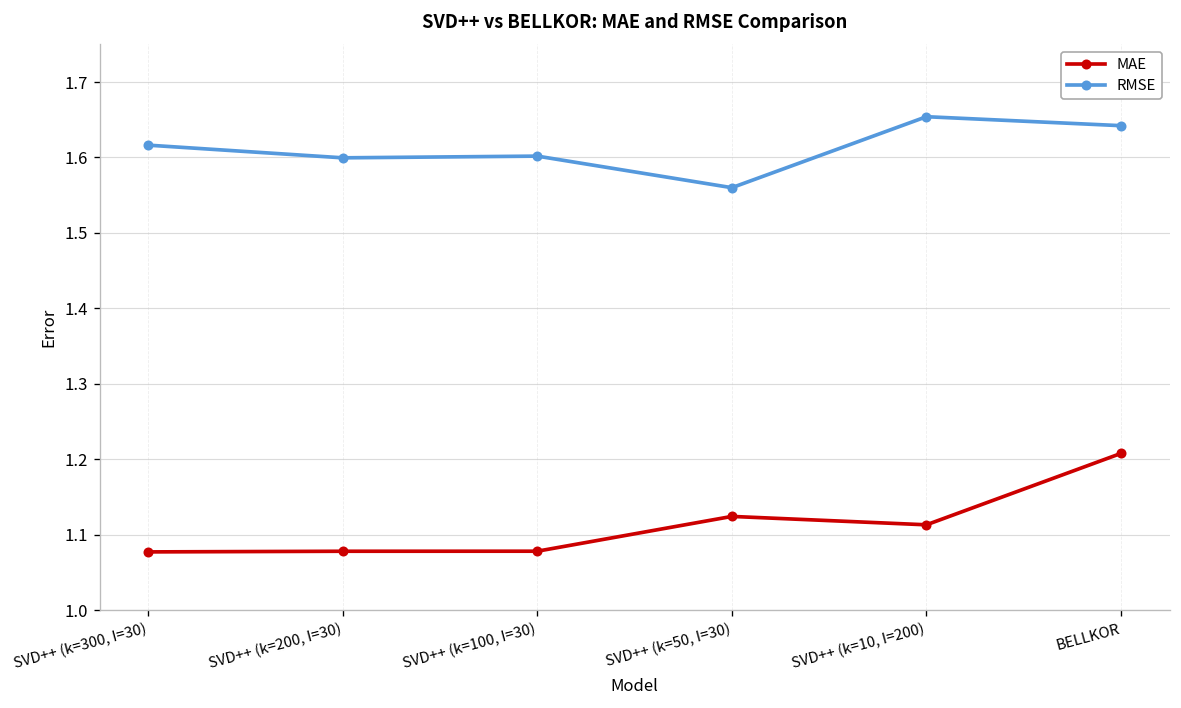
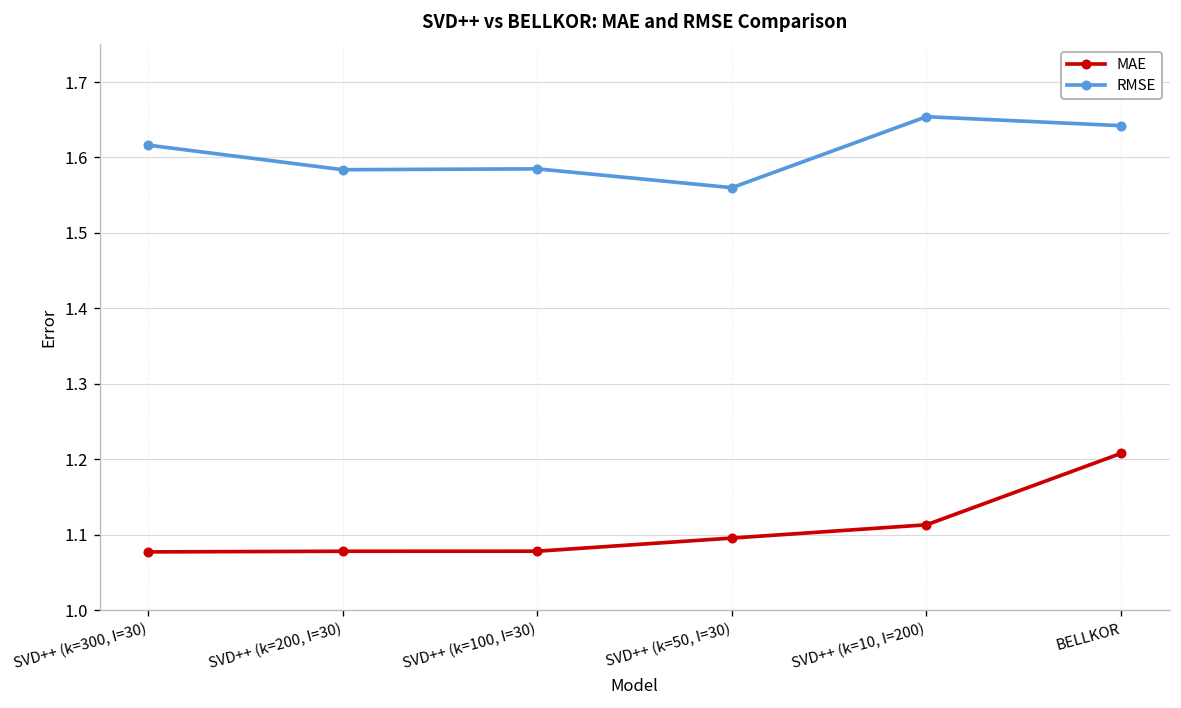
RMSE, SVD++ (k=200, I=30): 1.60 -> 1.58
RMSE, SVD++ (k=100, I=30): 1.60 -> 1.58
MAE, SVD++ (k=50, I=30): 1.12 -> 1.10
